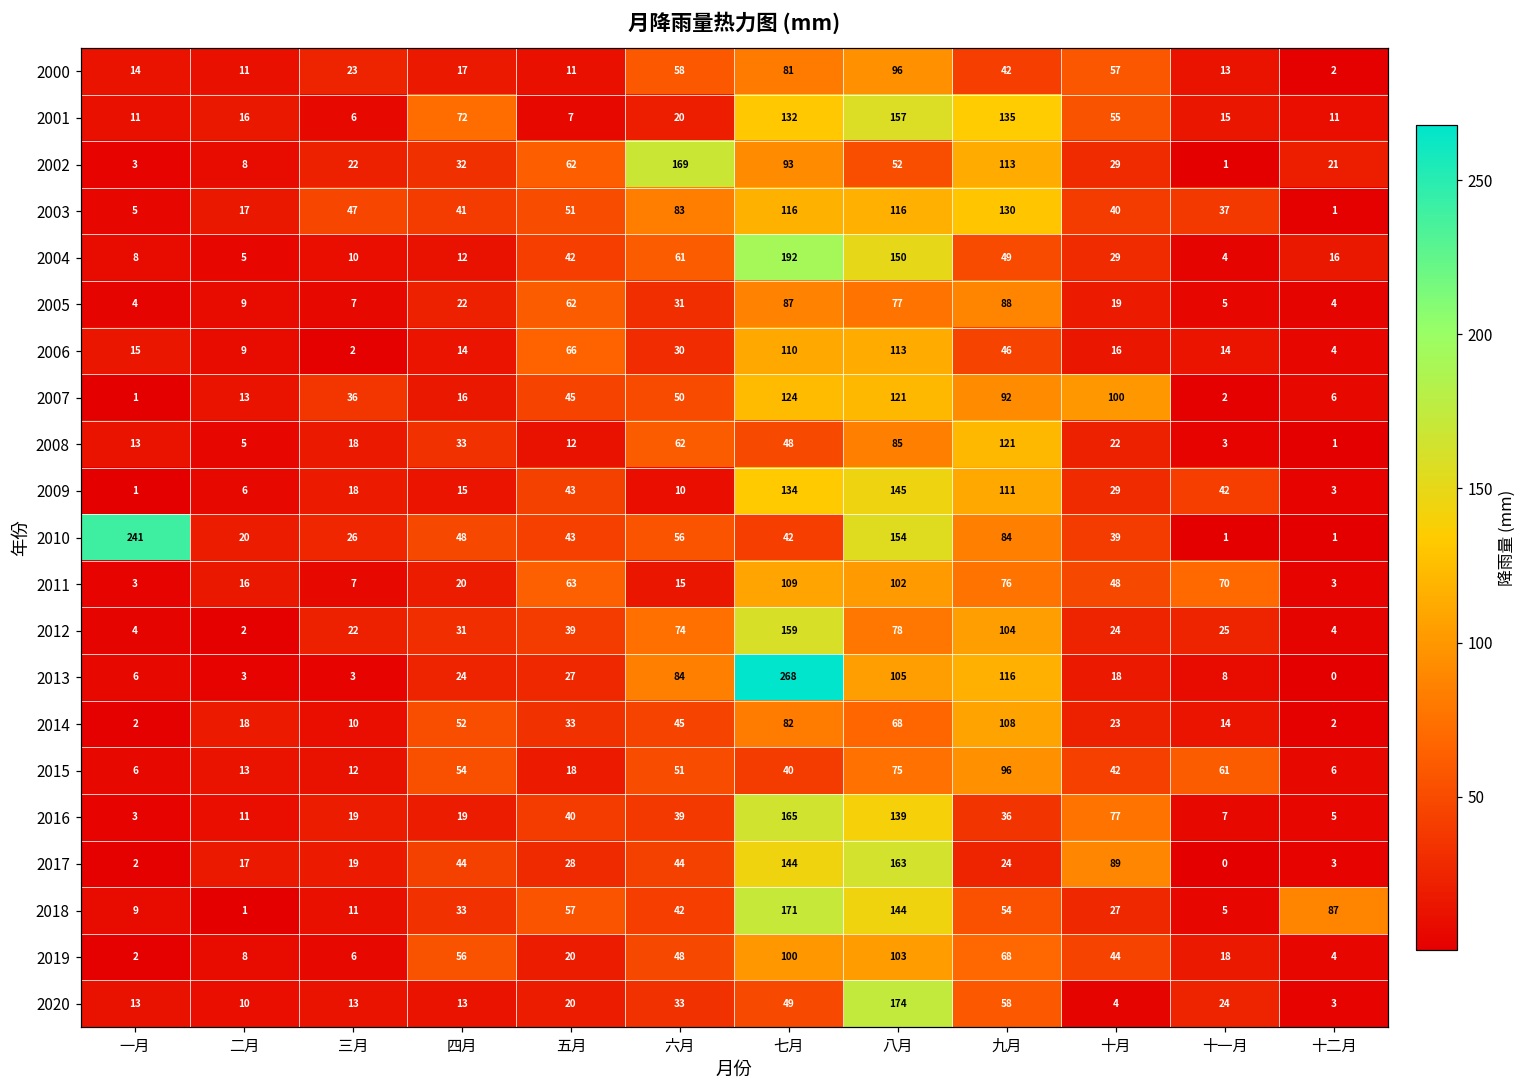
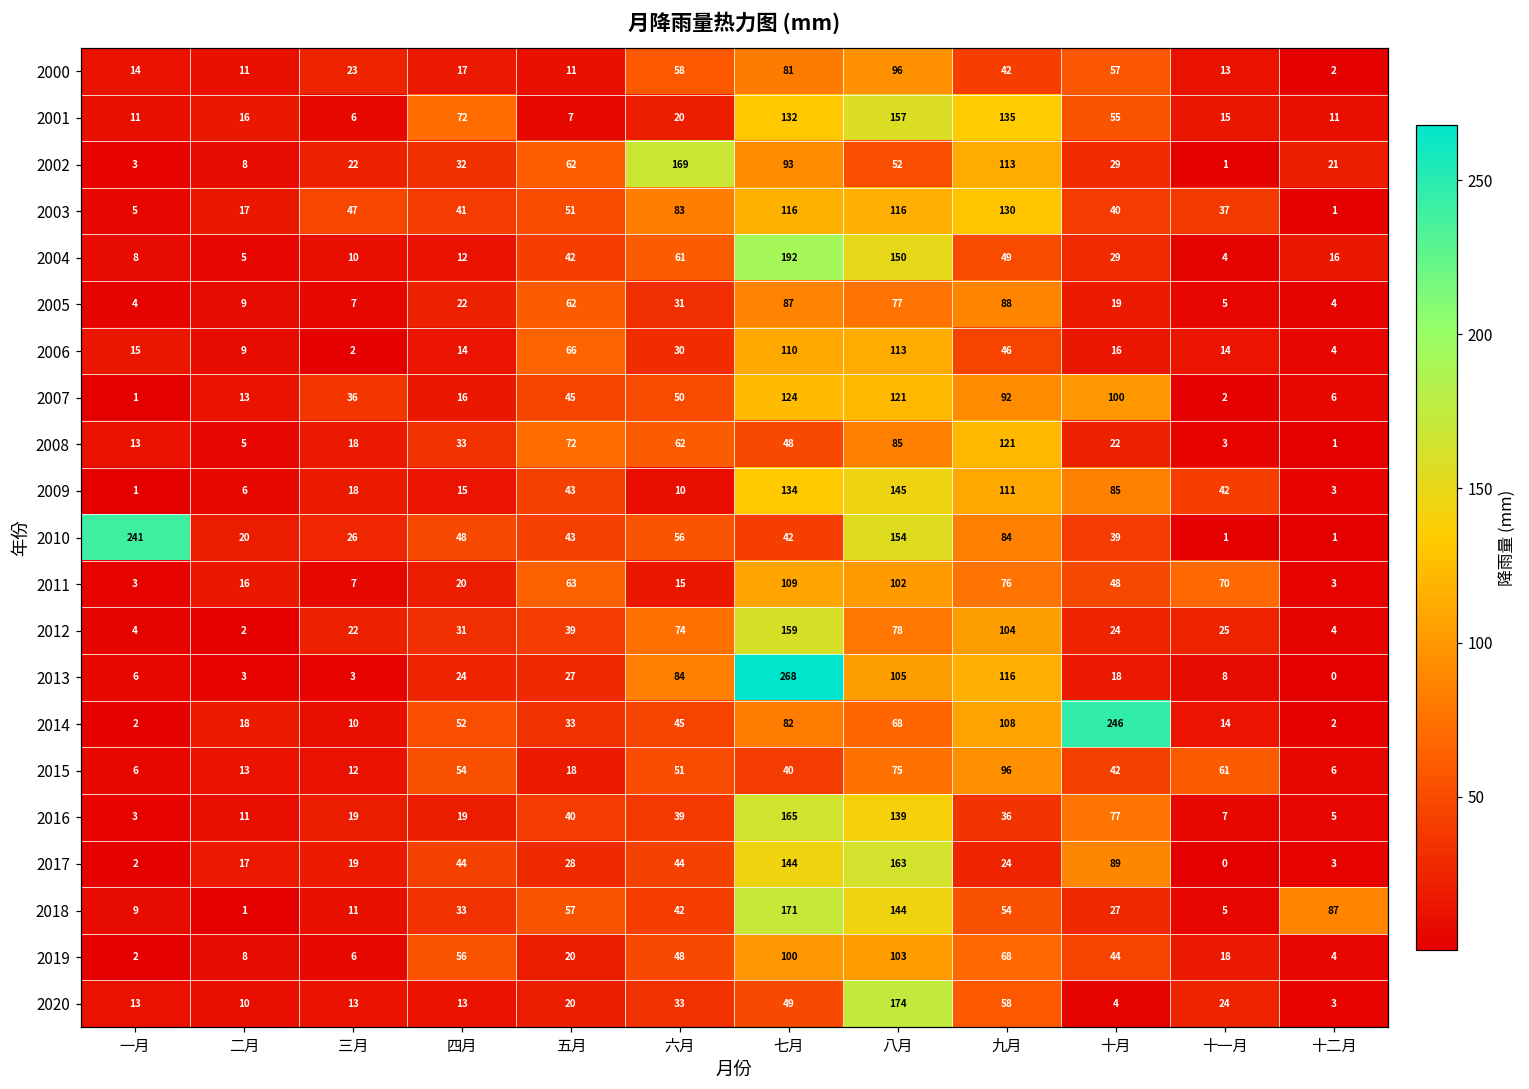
2008, 五月: 12 -> 72
2009, 十月: 29 -> 85
2014, 十月: 23 -> 246
